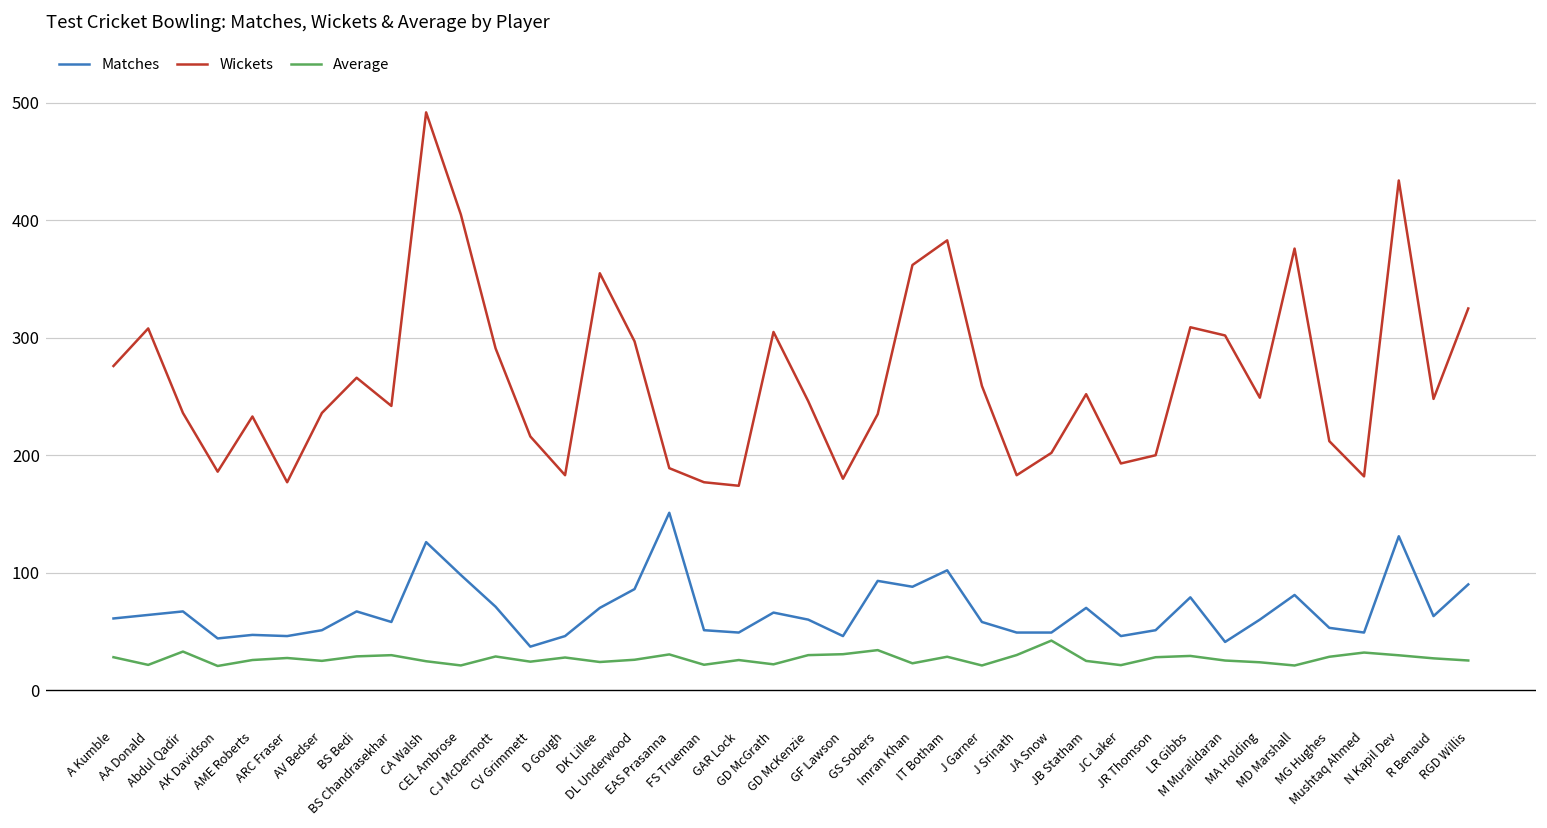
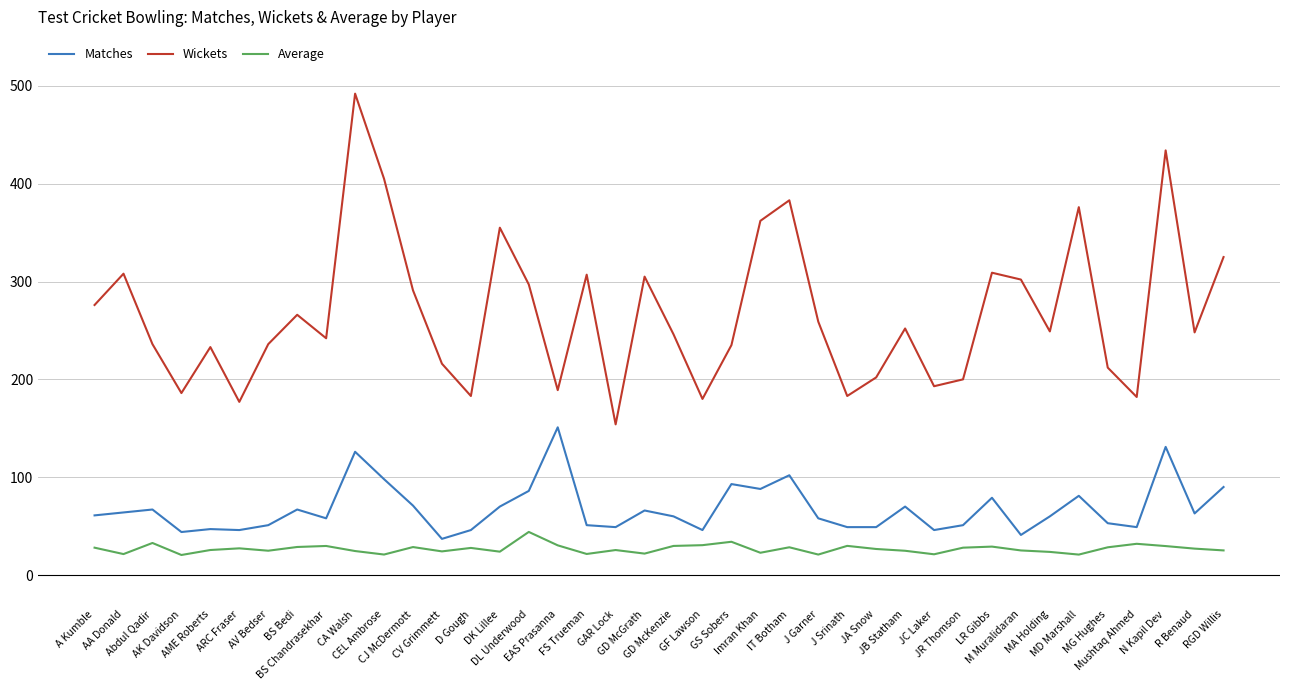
Average, DL Underwood: 30 -> 40
Wickets, FS Trueman: 180 -> 310
Wickets, GAR Lock: 170 -> 150
Average, JA Snow: 40 -> 30
